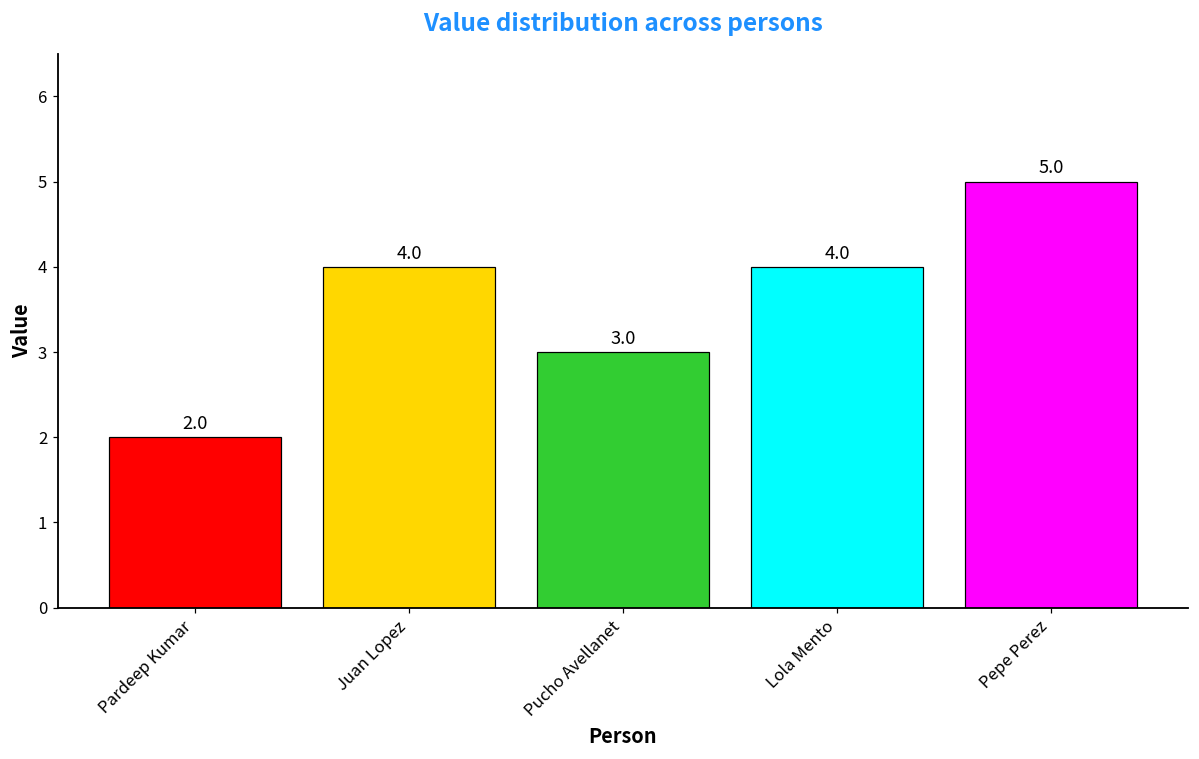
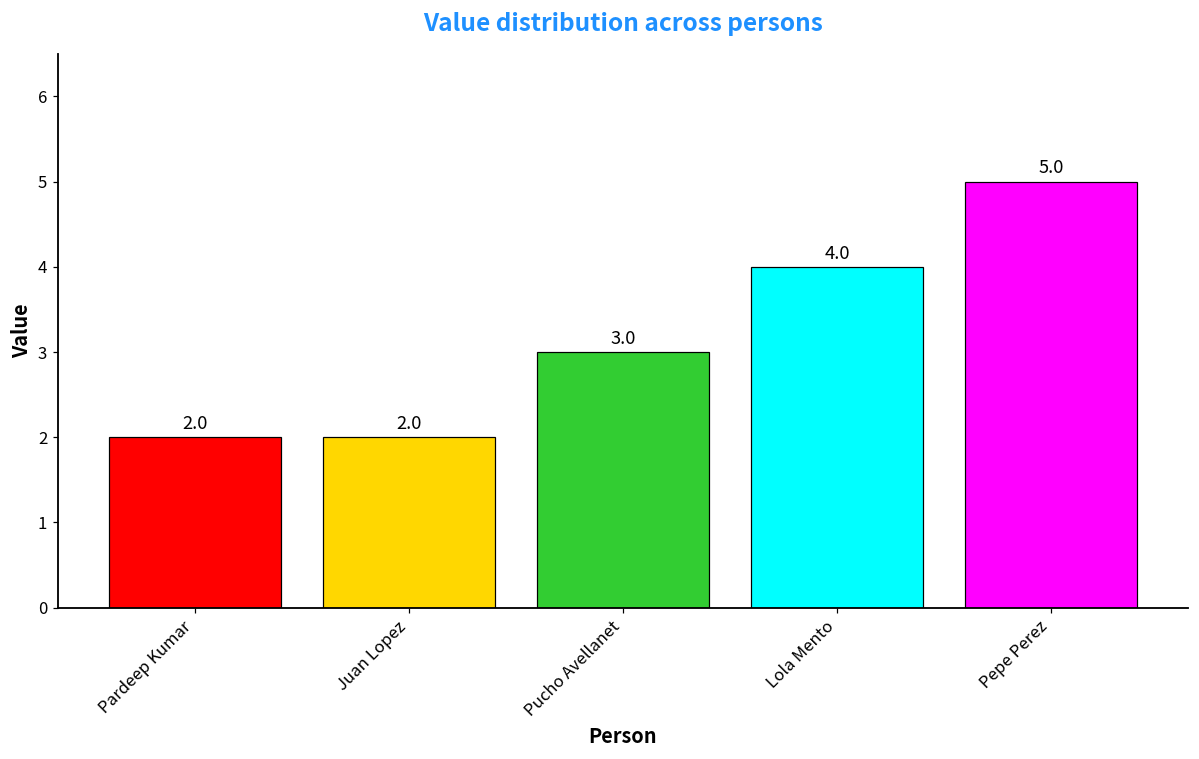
Juan Lopez: 4.0 -> 2.0
